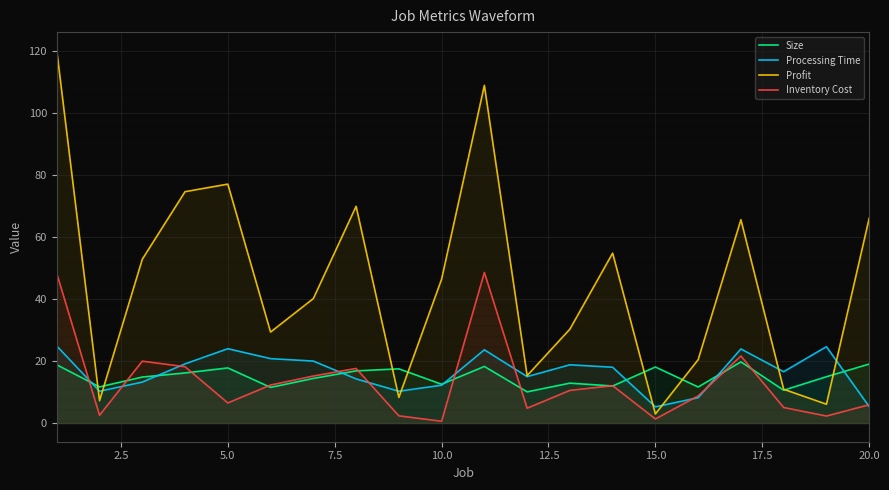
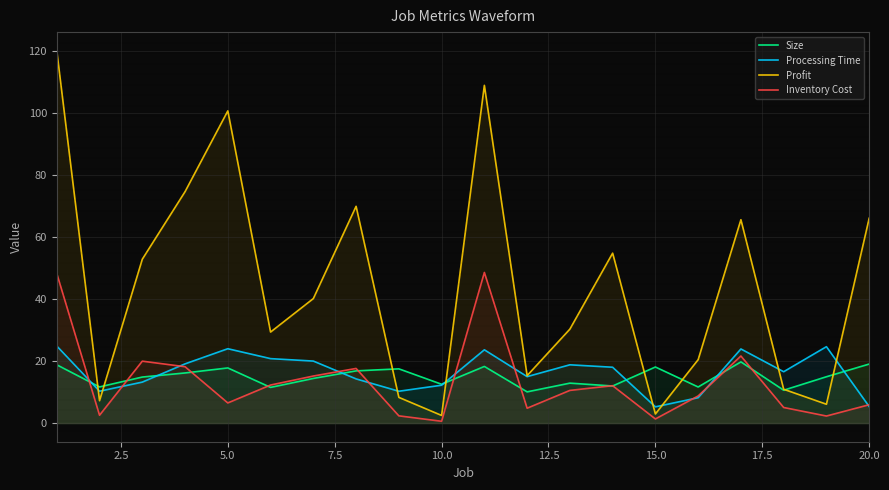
Profit, 5.0: 77 -> 101
Profit, 10.0: 46 -> 2
